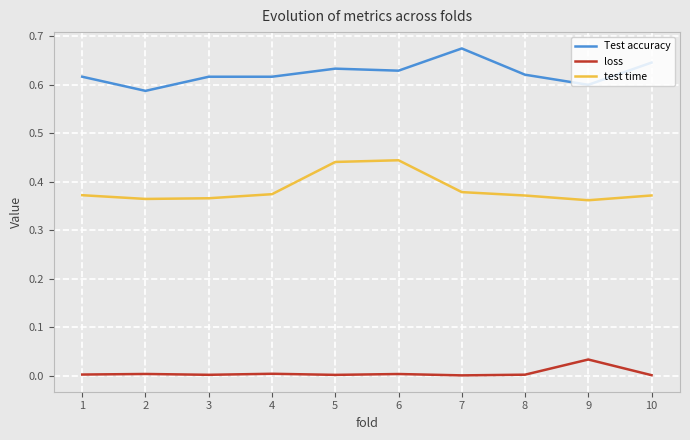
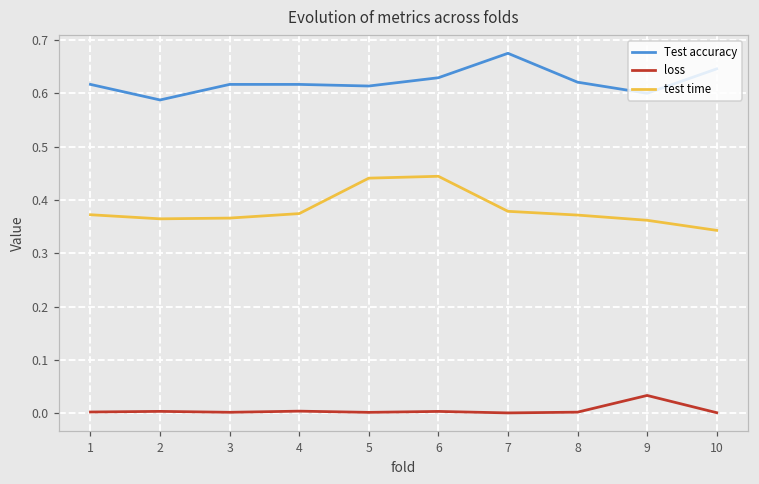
Test accuracy, 5: 0.63 -> 0.61
test time, 10: 0.37 -> 0.34
